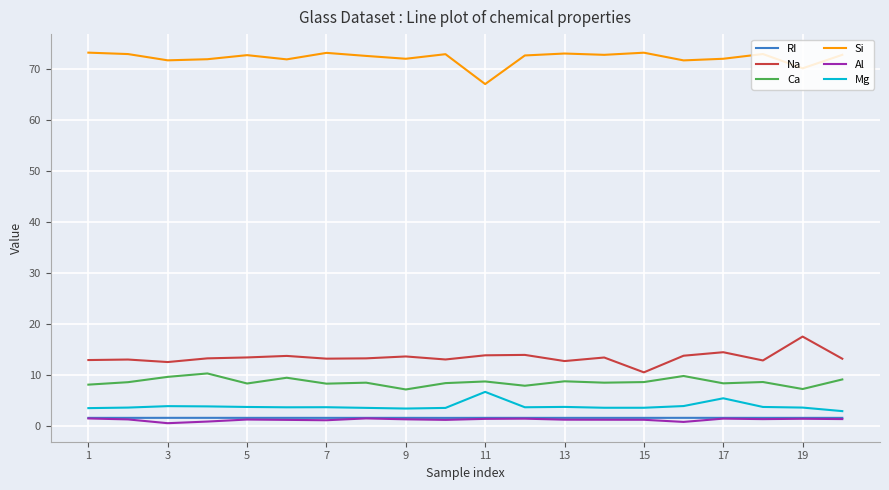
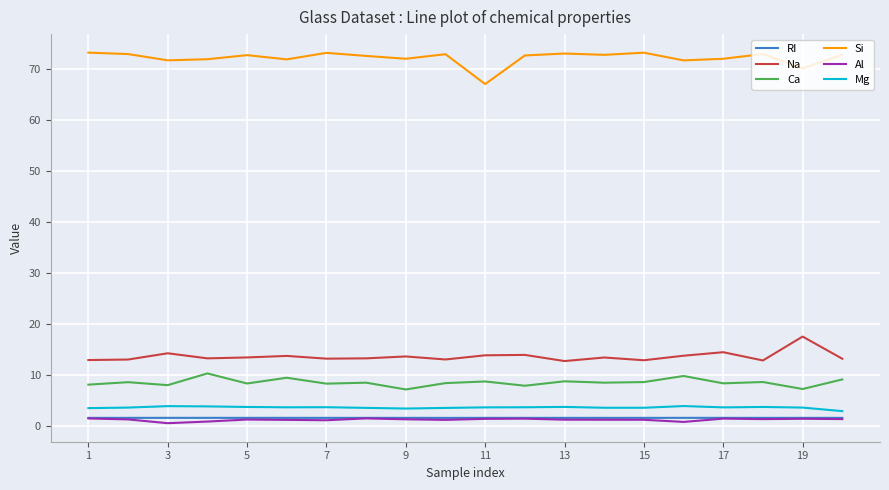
Na, 3: 12 -> 14
Ca, 3: 10 -> 8
Mg, 11: 7 -> 4
Na, 15: 10 -> 13
Mg, 17: 5 -> 4
